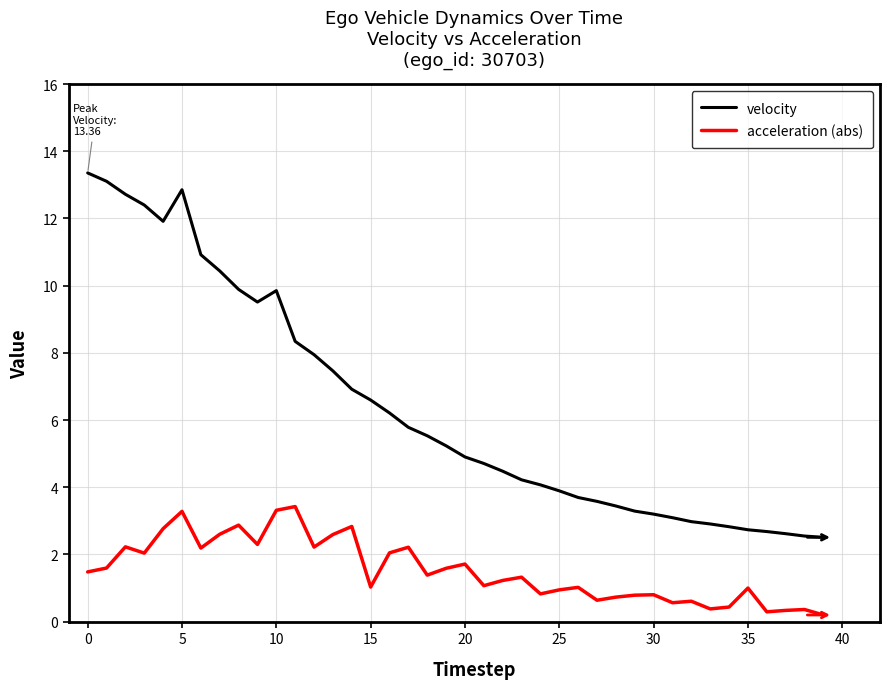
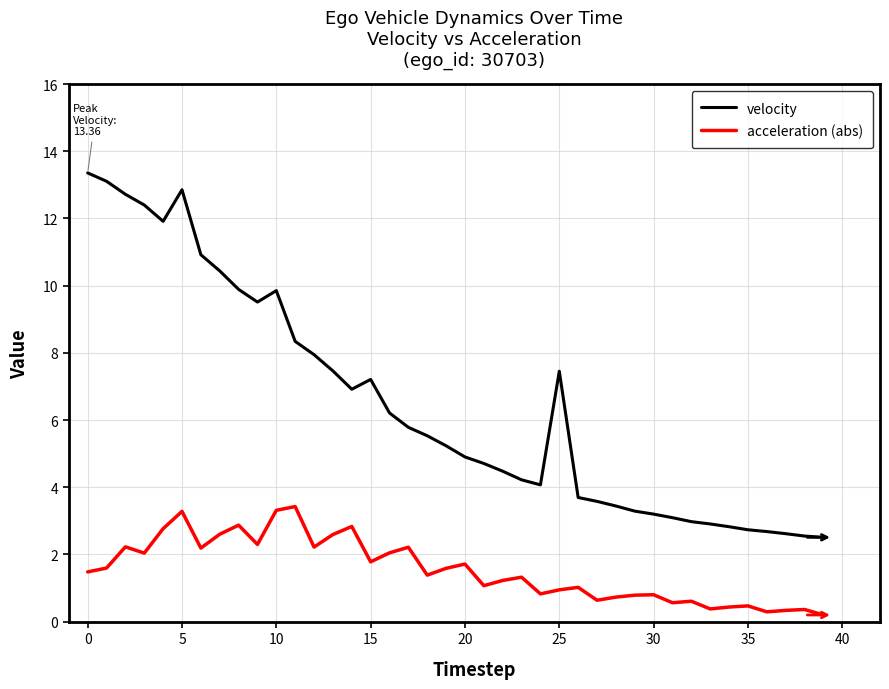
velocity, 15: 6.6 -> 7.2
acceleration (abs), 15: 1.0 -> 1.8
velocity, 25: 3.9 -> 7.5
acceleration (abs), 35: 1.0 -> 0.5
